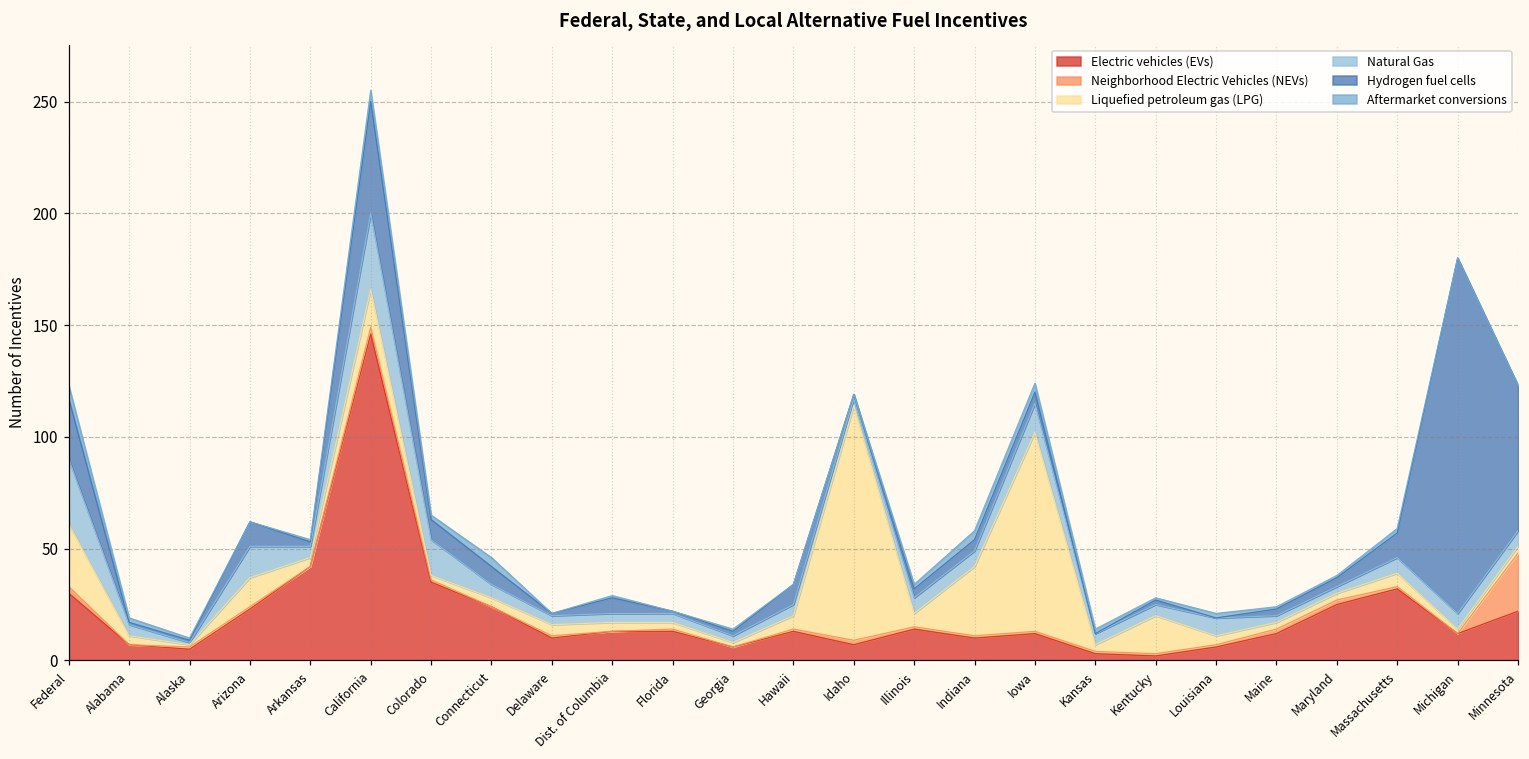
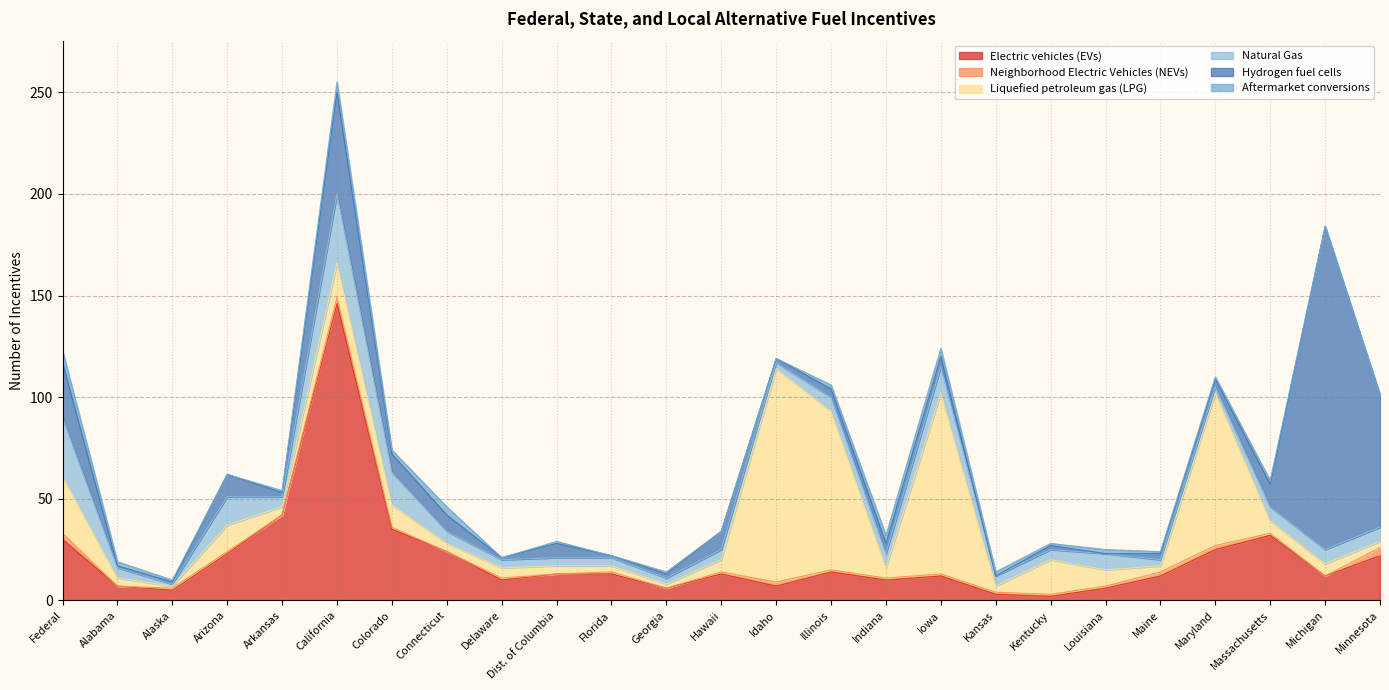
Liquefied petroleum gas (LPG), Colorado: 2 -> 11
Liquefied petroleum gas (LPG), Illinois: 6 -> 78
Liquefied petroleum gas (LPG), Indiana: 31 -> 5
Liquefied petroleum gas (LPG), Louisiana: 4 -> 8
Liquefied petroleum gas (LPG), Maryland: 3 -> 75
Liquefied petroleum gas (LPG), Michigan: 2 -> 6
Neighborhood Electric Vehicles (NEVs), Minnesota: 26 -> 4
